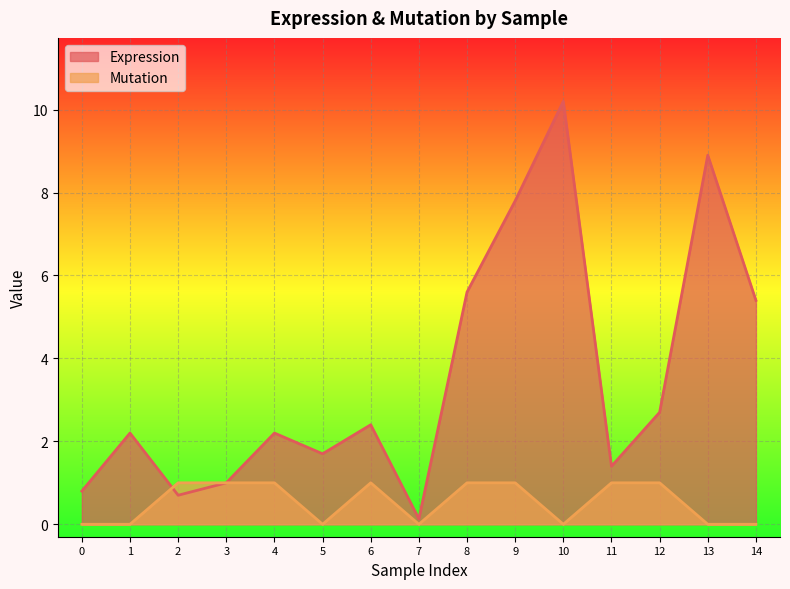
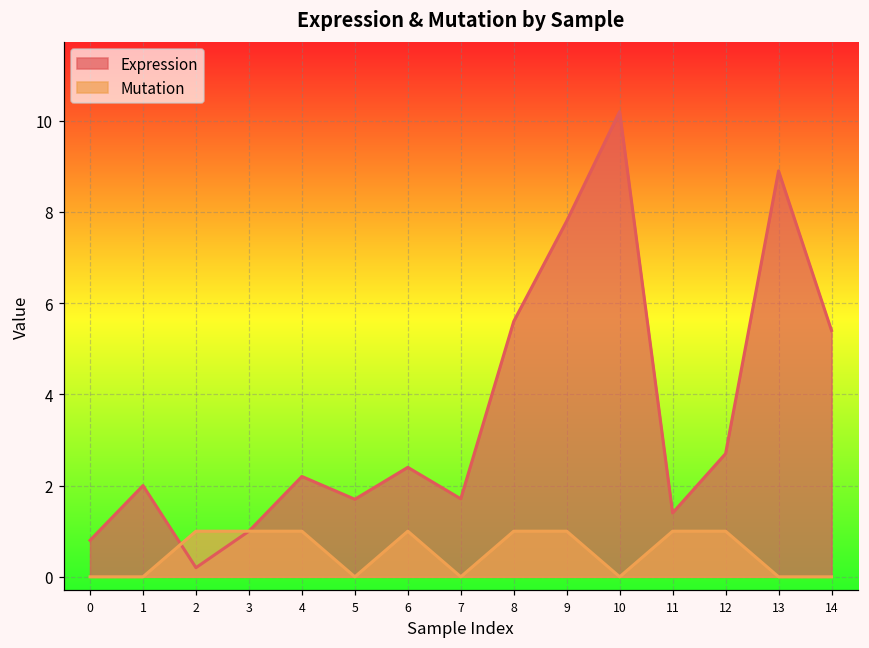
Expression, 1: 2.2 -> 2.0
Expression, 2: 0.7 -> 0.2
Expression, 7: 0.1 -> 1.7
